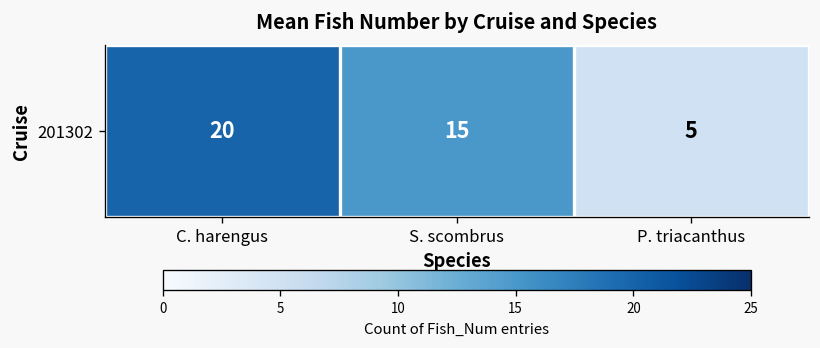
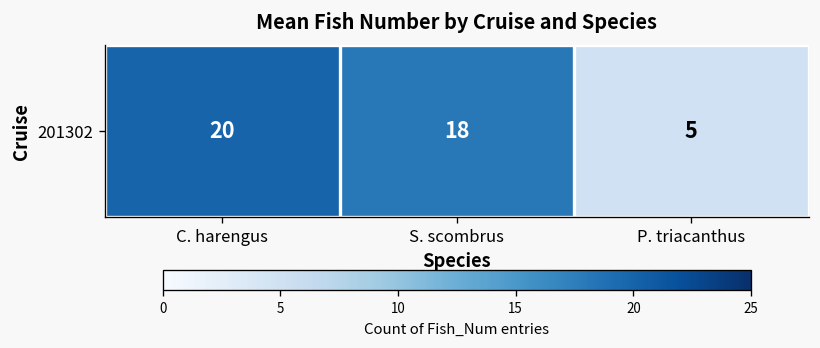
201302, S. scombrus: 15 -> 18
